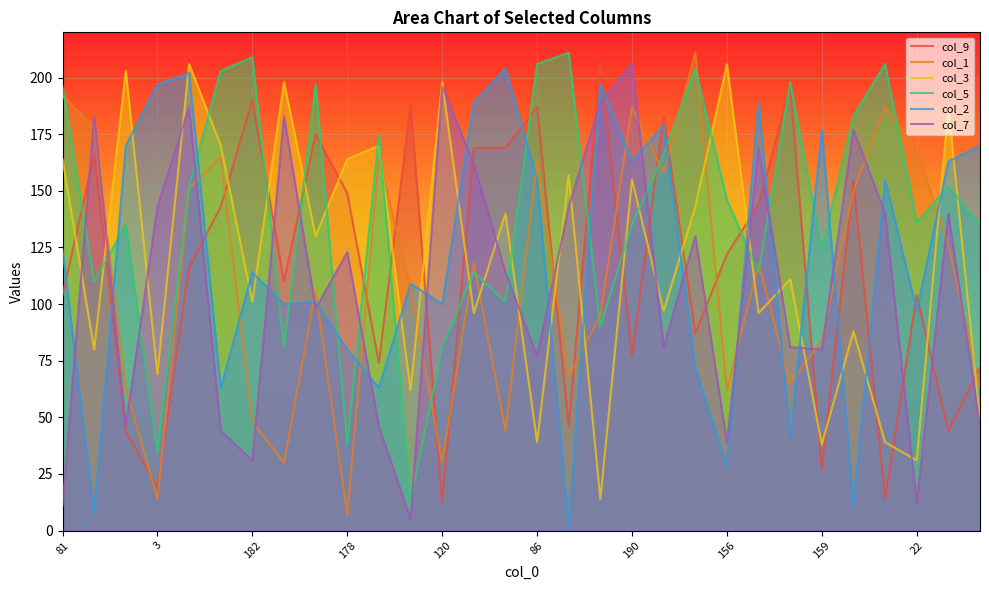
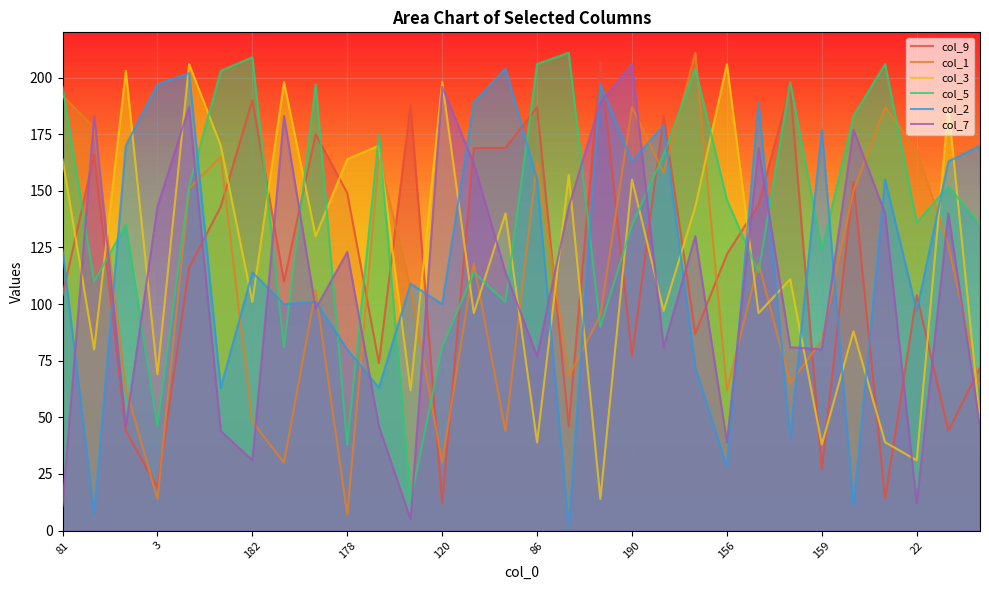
col_5, 3: 35 -> 46
